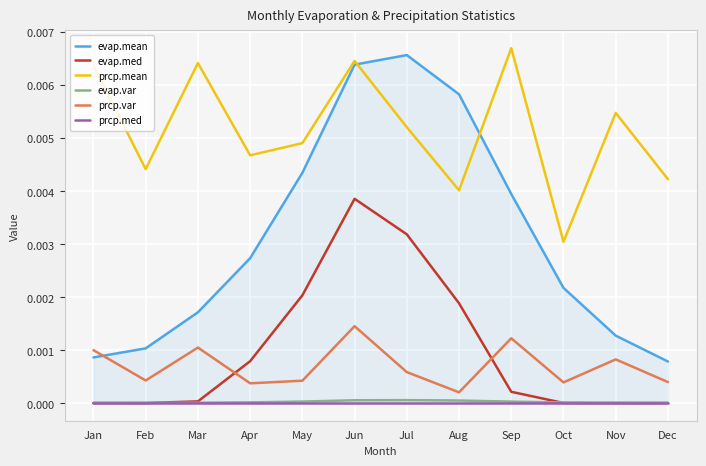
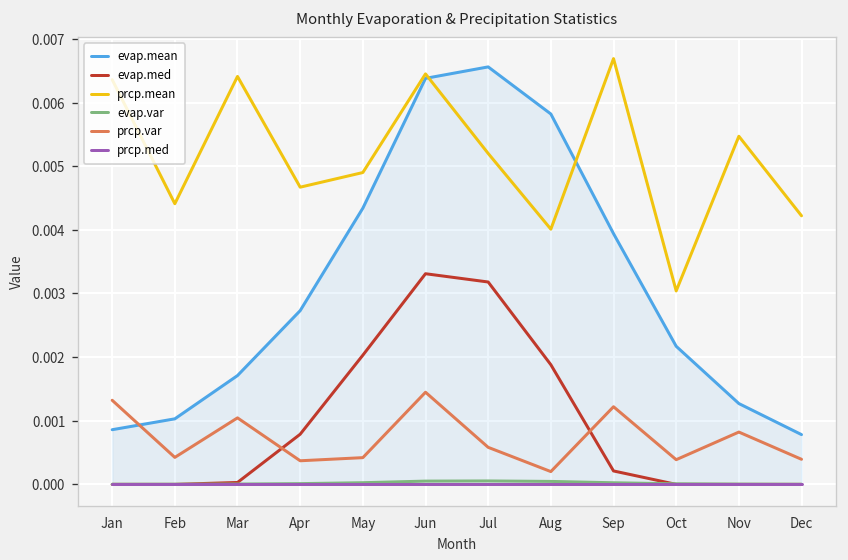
prcp.var, Jan: 0.0010 -> 0.0013
evap.med, Jun: 0.0039 -> 0.0033
